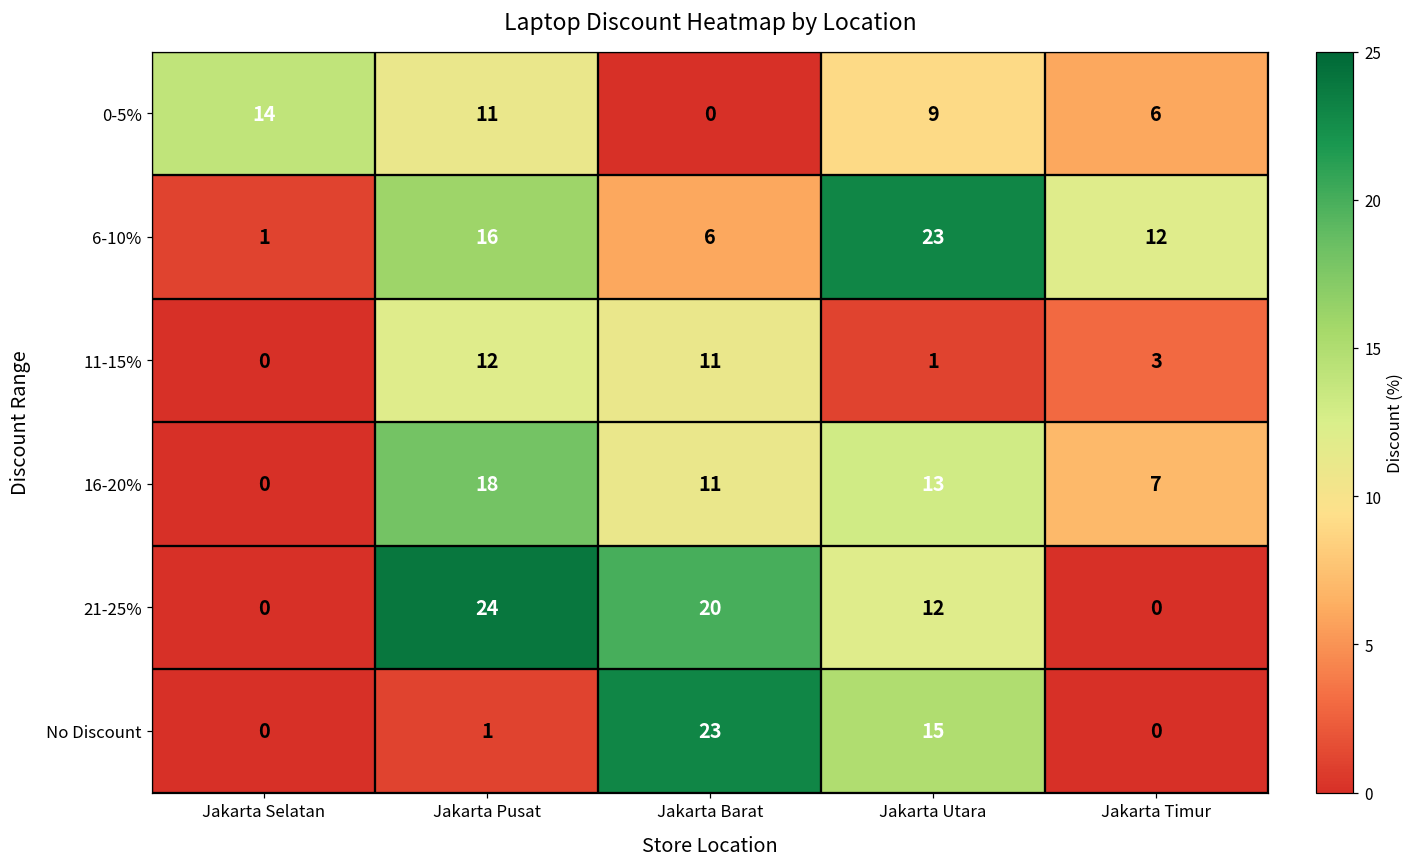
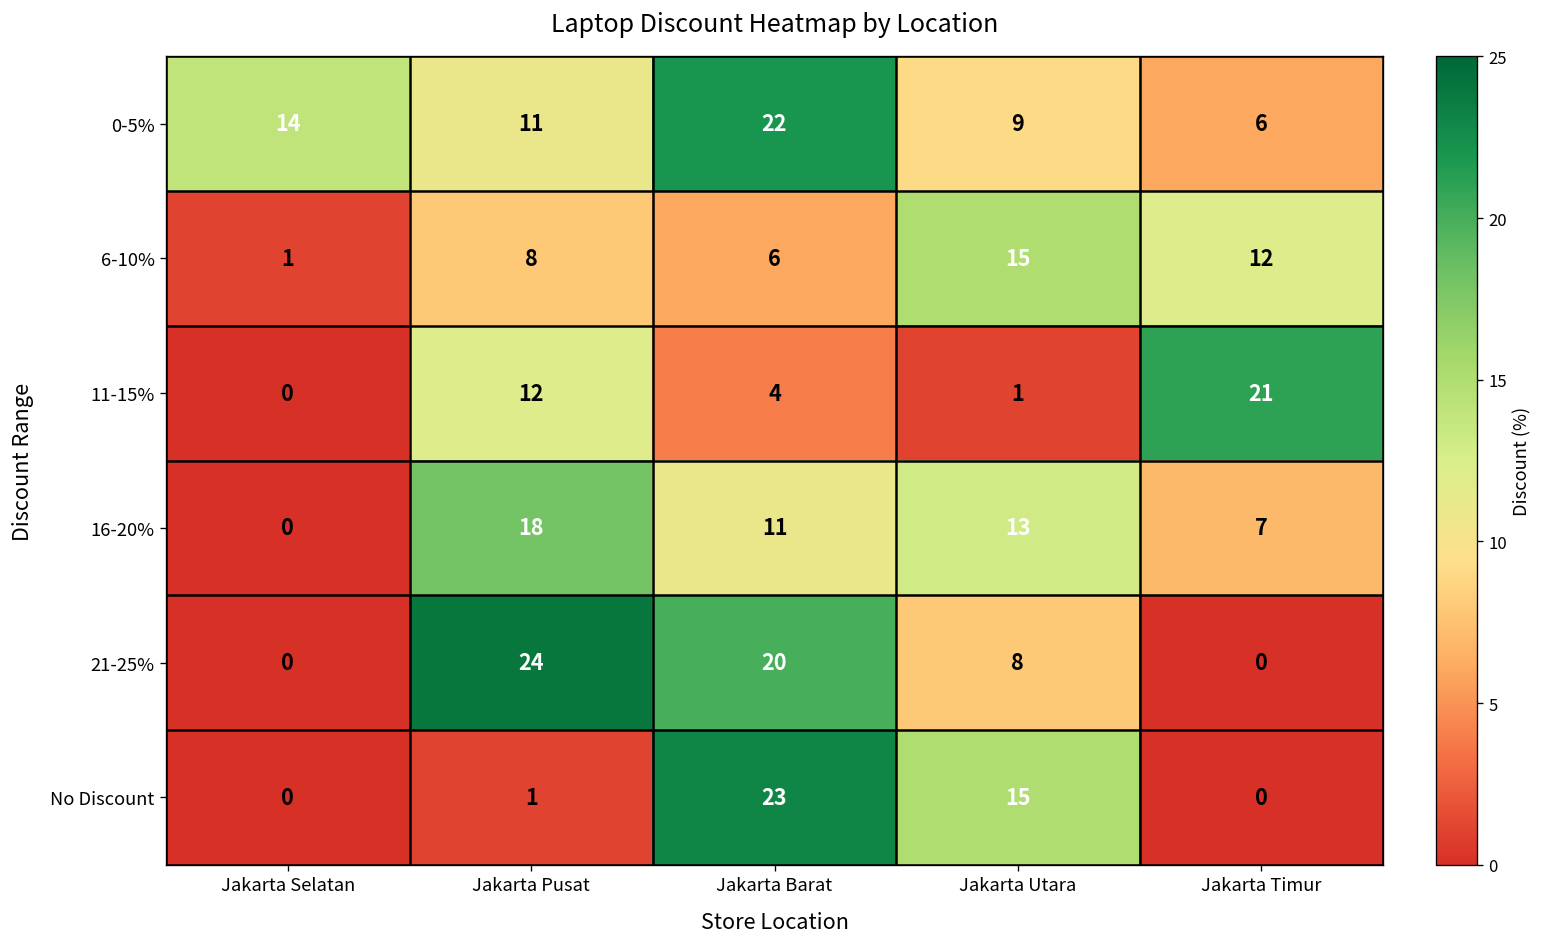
0-5%, Jakarta Barat: 0 -> 22
6-10%, Jakarta Pusat: 16 -> 8
6-10%, Jakarta Utara: 23 -> 15
11-15%, Jakarta Barat: 11 -> 4
11-15%, Jakarta Timur: 3 -> 21
21-25%, Jakarta Utara: 12 -> 8
